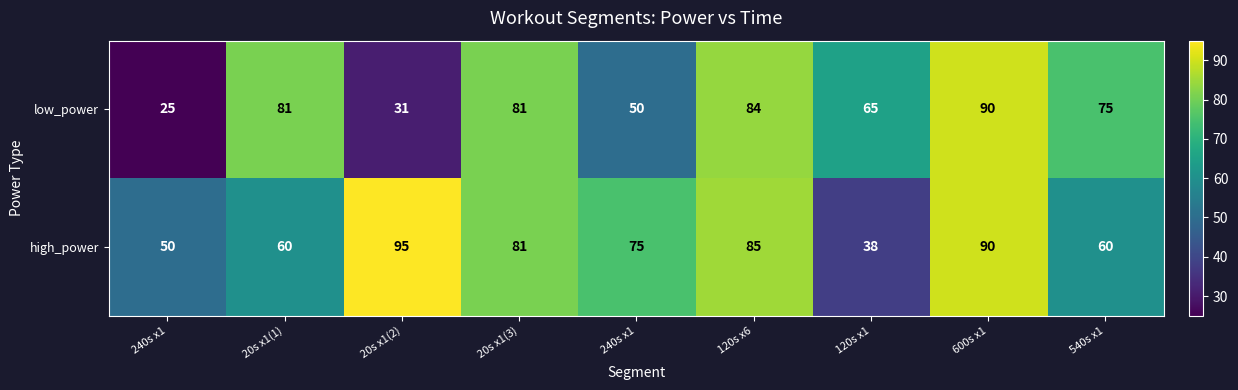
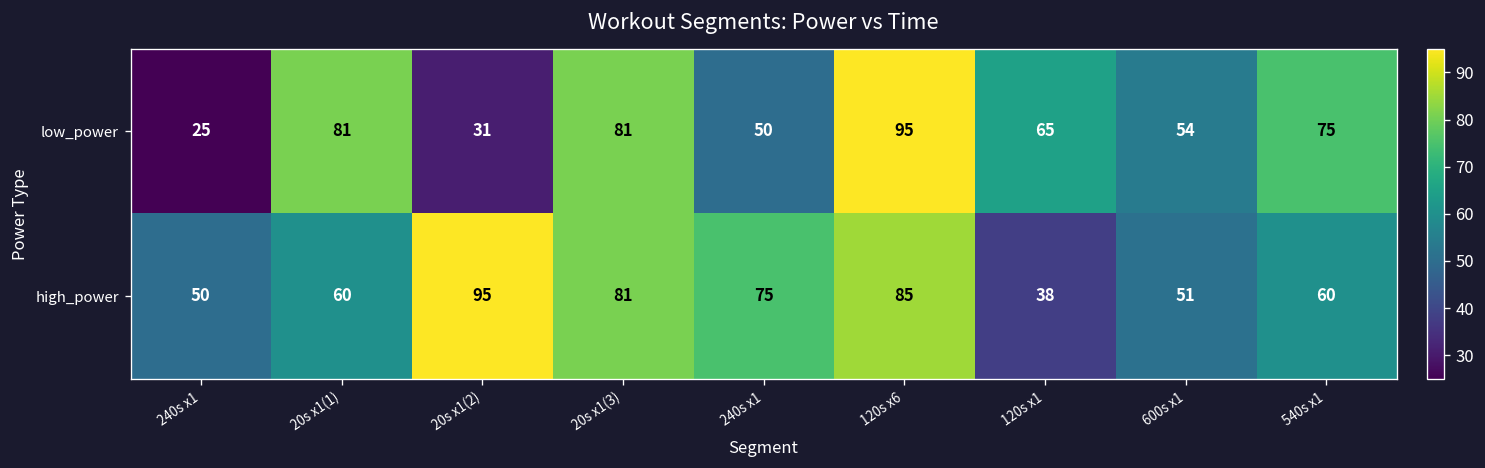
low_power, 120s x6: 84 -> 95
low_power, 600s x1: 90 -> 54
high_power, 600s x1: 90 -> 51
